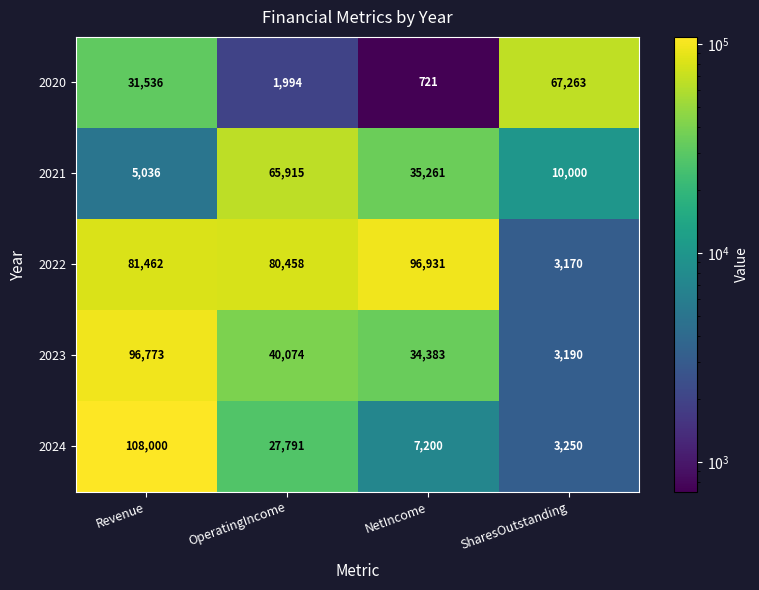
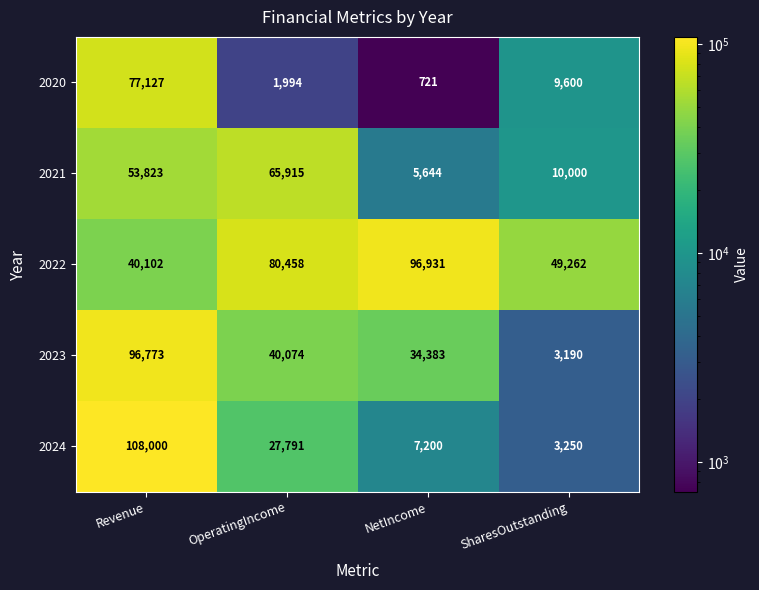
2020, Revenue: 31,536 -> 77,127
2020, SharesOutstanding: 67,263 -> 9,600
2021, Revenue: 5,036 -> 53,823
2021, NetIncome: 35,261 -> 5,644
2022, Revenue: 81,462 -> 40,102
2022, SharesOutstanding: 3,170 -> 49,262
